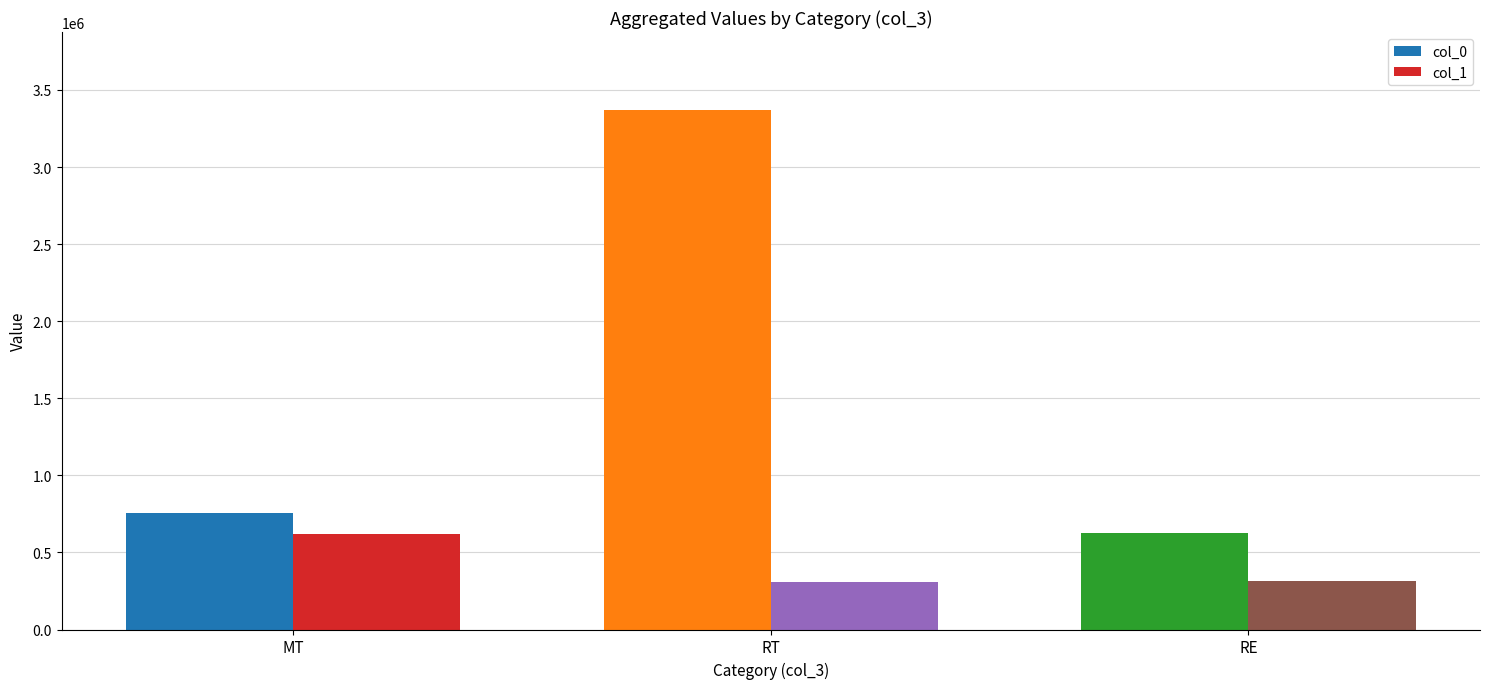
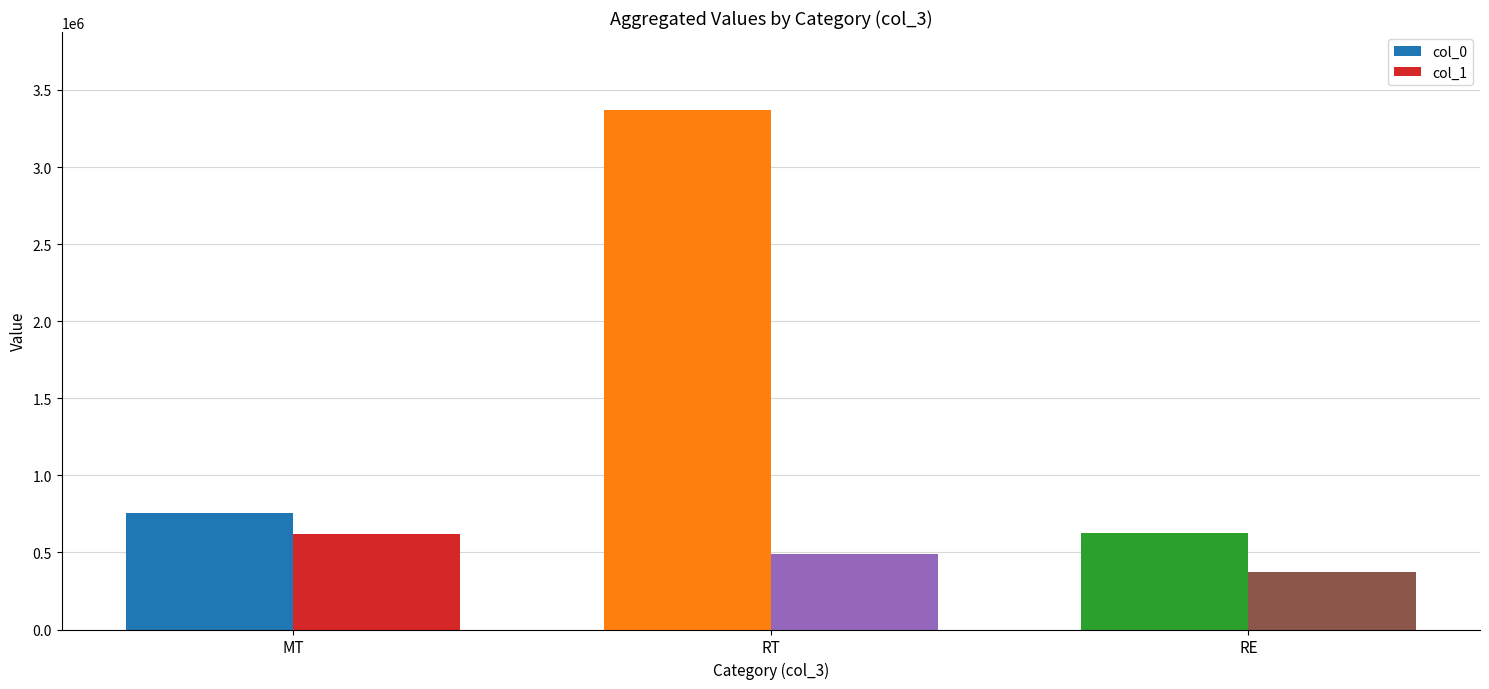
col_1, RT: 310000 -> 490000
col_1, RE: 310000 -> 380000
